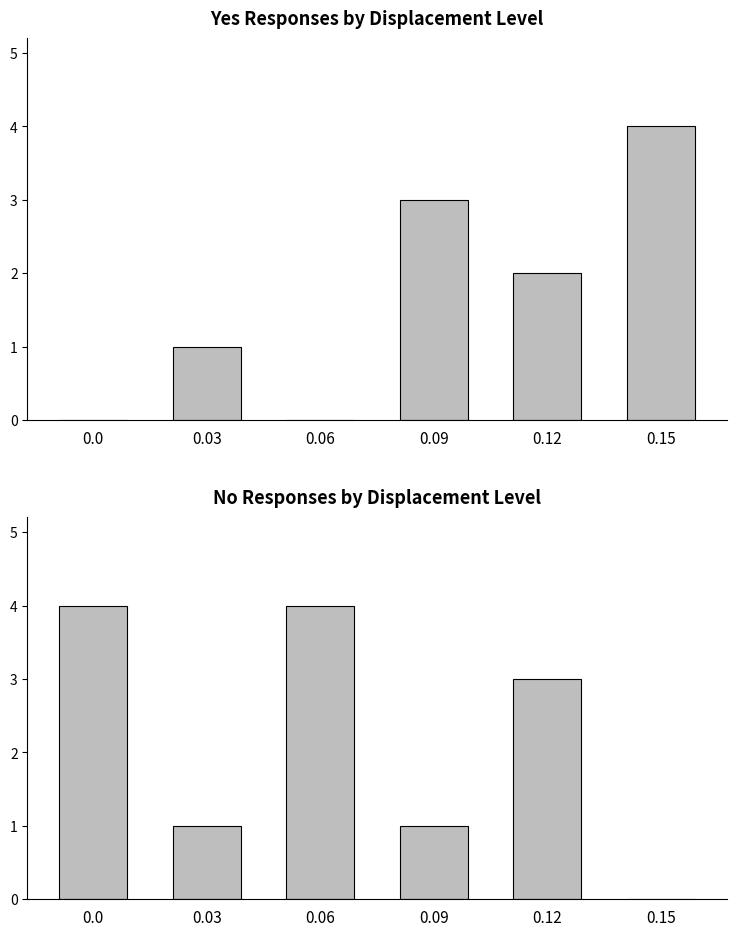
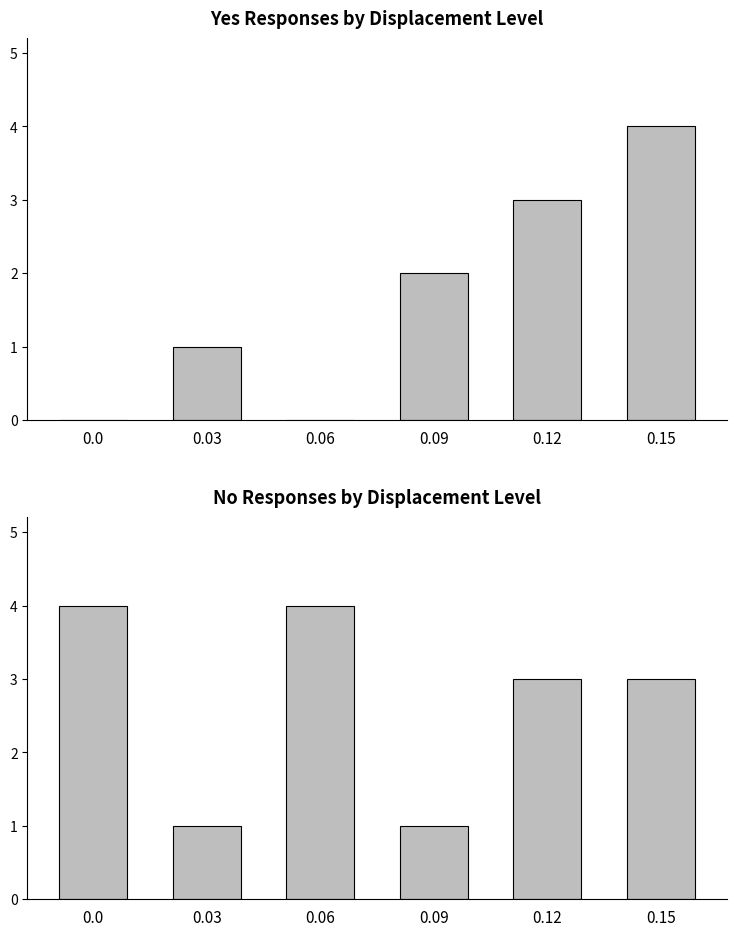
Yes Responses by Displacement Level, 0.09: 3 -> 2
Yes Responses by Displacement Level, 0.12: 2 -> 3
No Responses by Displacement Level, 0.15: 0 -> 3
